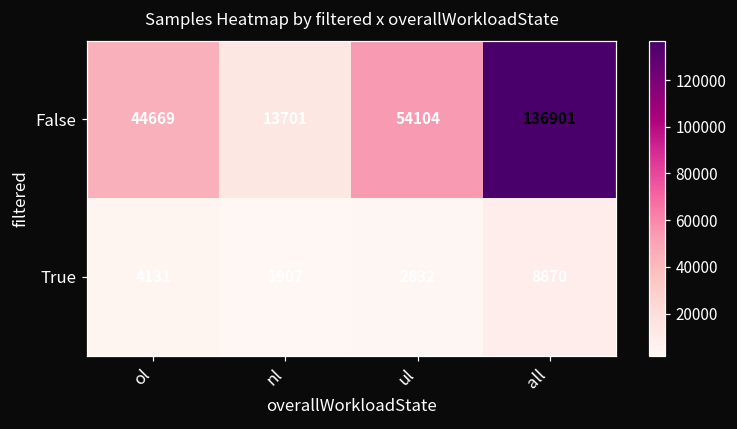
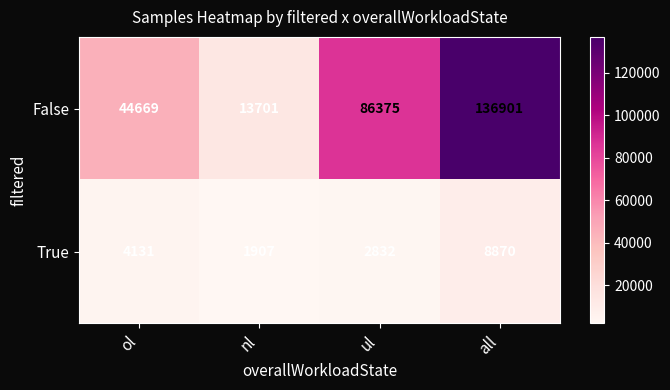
False, ul: 54104 -> 86375
